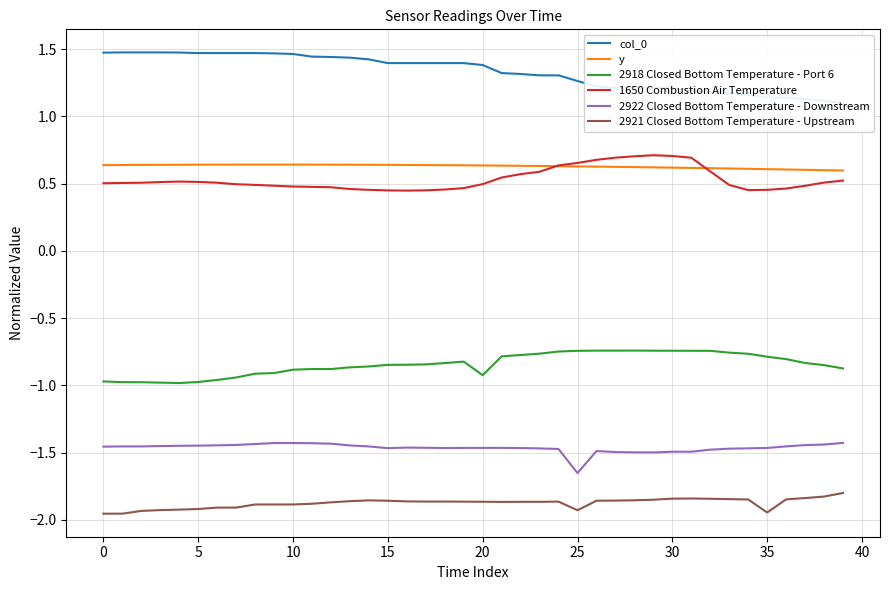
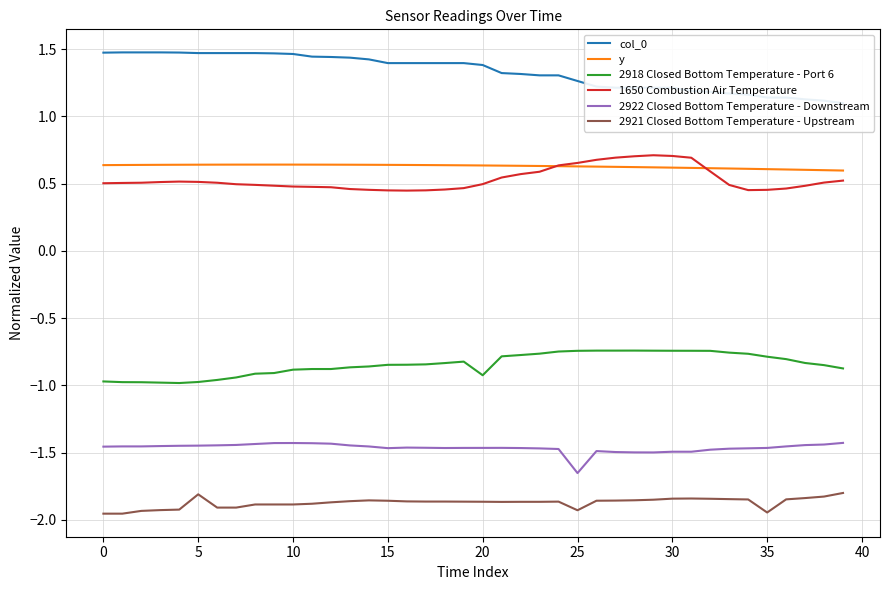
2921 Closed Bottom Temperature - Upstream, 5: -1.92 -> -1.81
